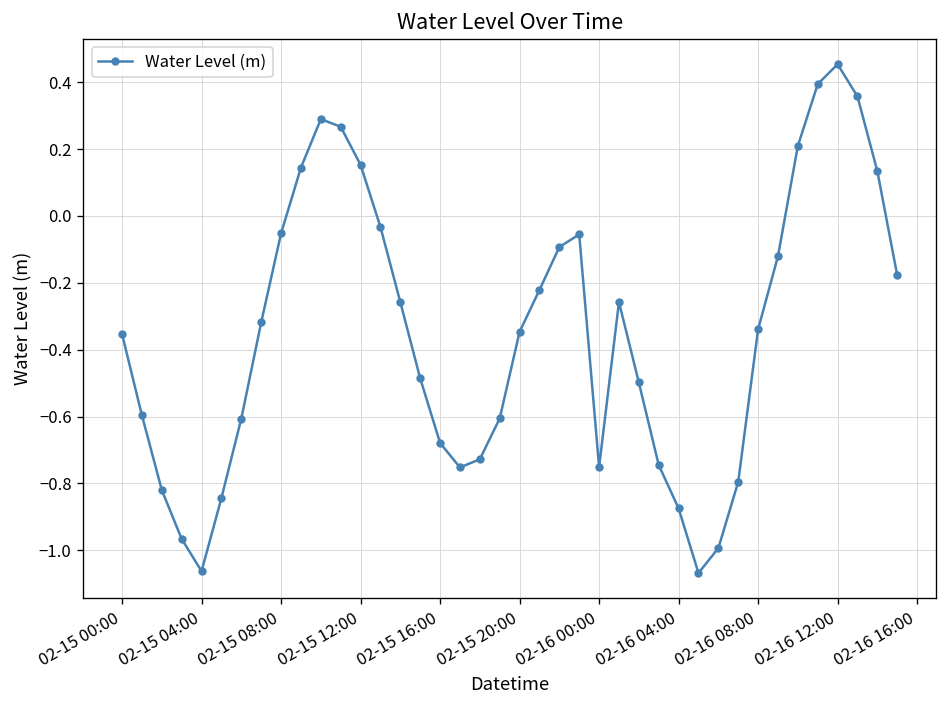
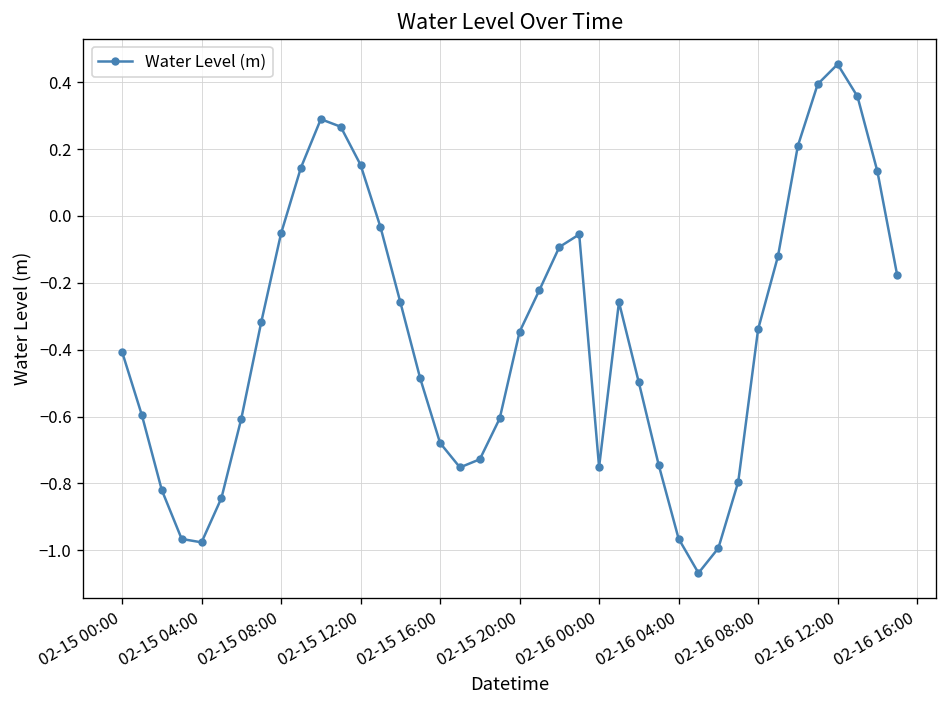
02-15 00:00: -0.35 -> -0.41
02-15 04:00: -1.06 -> -0.98
02-16 04:00: -0.87 -> -0.97
